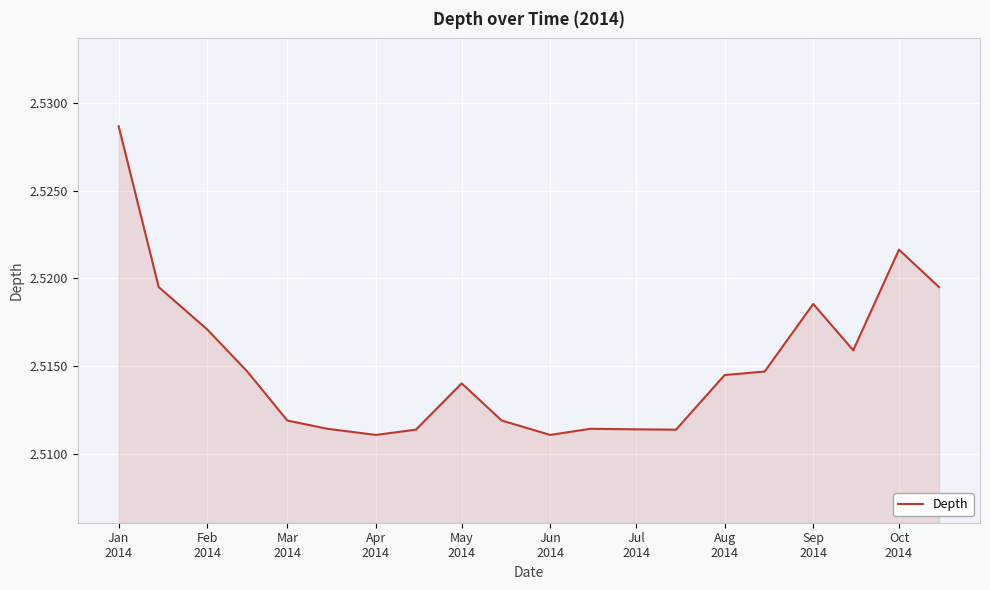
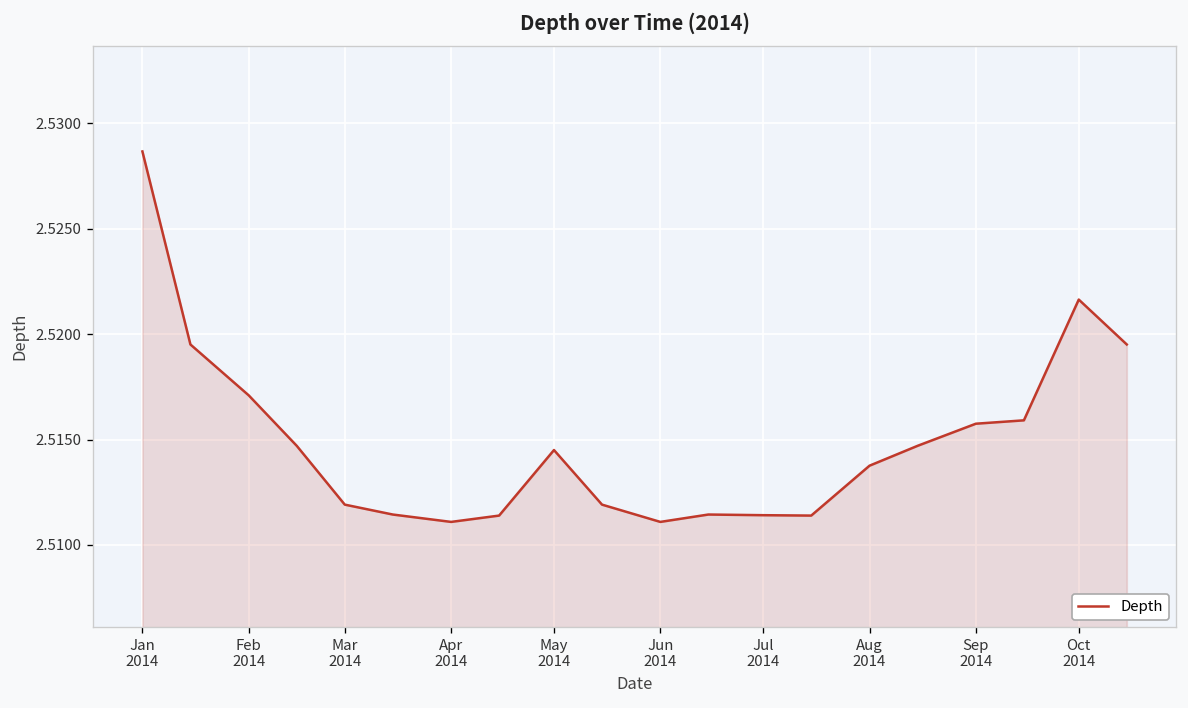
May 2014: 2.5140 -> 2.5145
Aug 2014: 2.5145 -> 2.5138
Sep 2014: 2.5185 -> 2.5158
